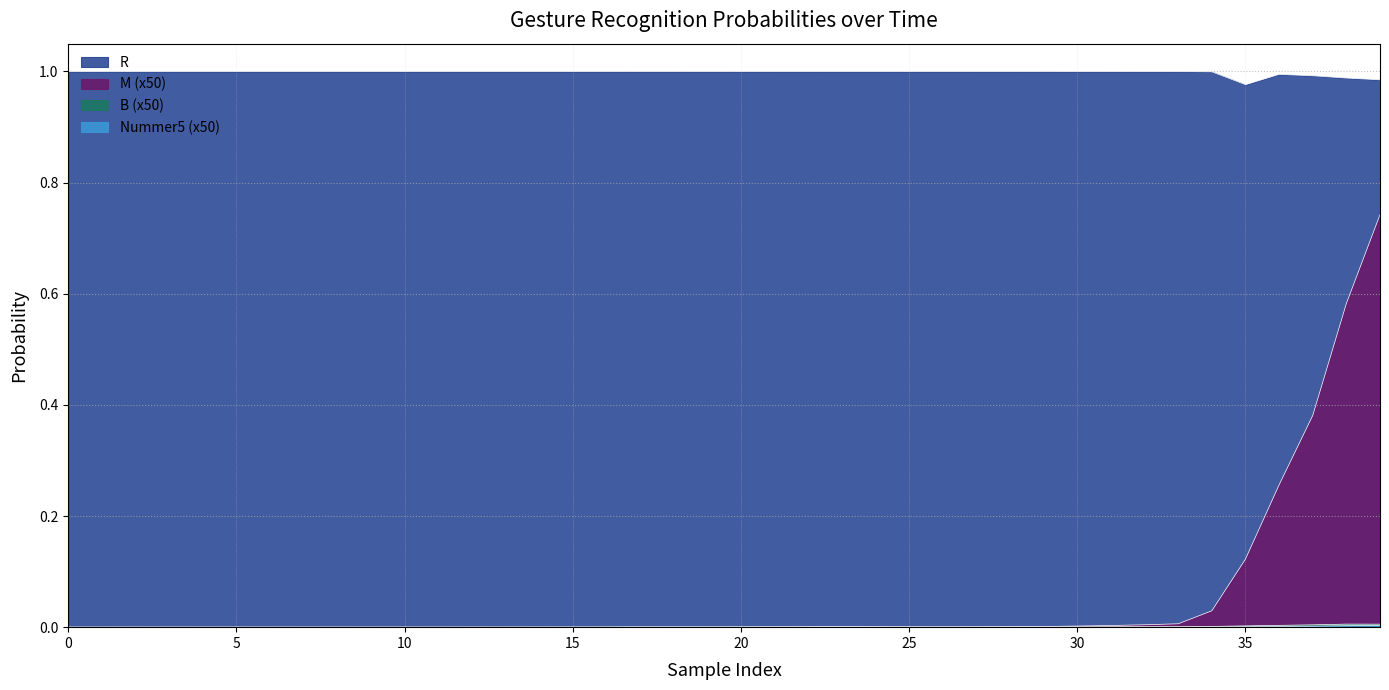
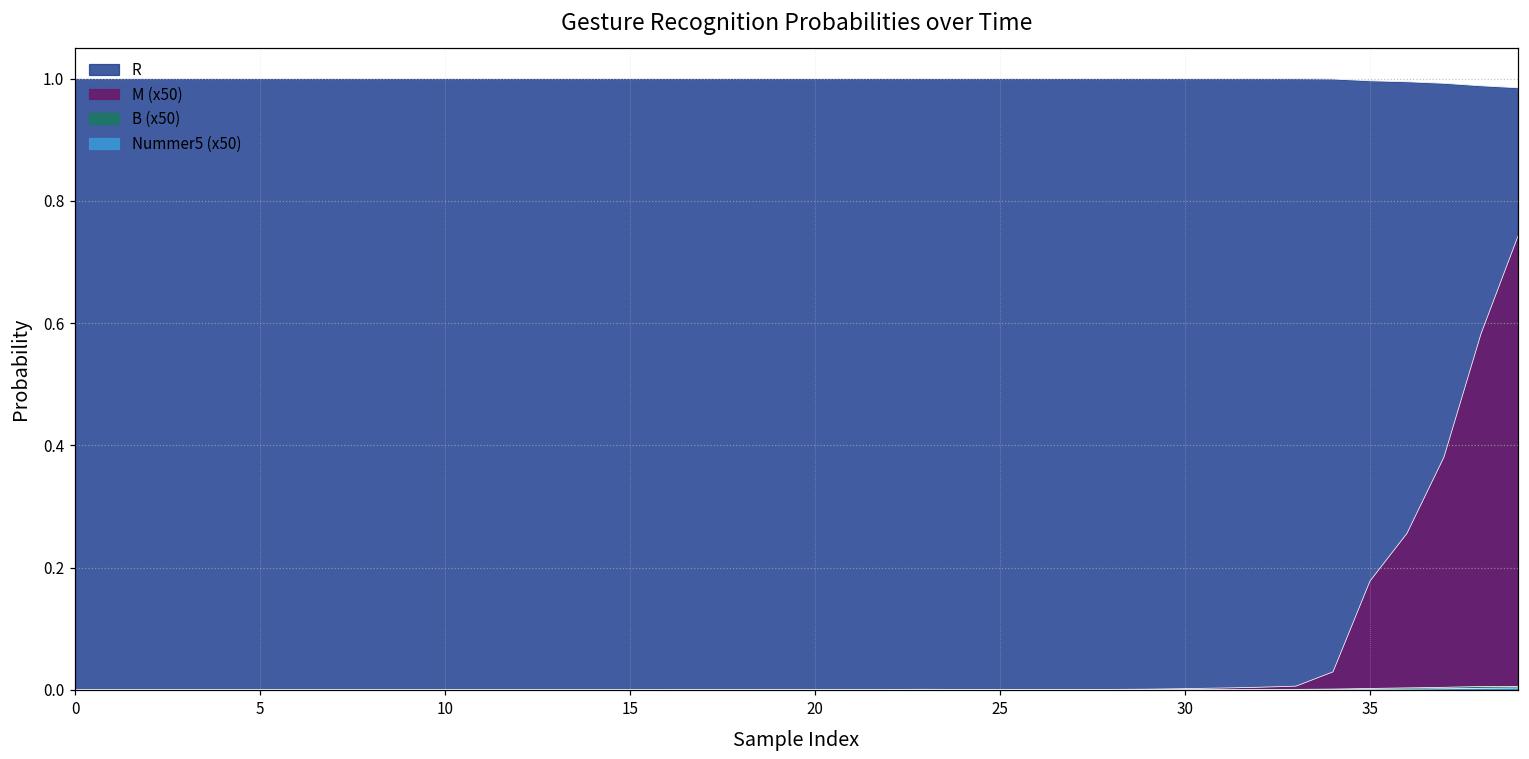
R, 35: 0.98 -> 1.00
M (x50), 35: 0.12 -> 0.18
